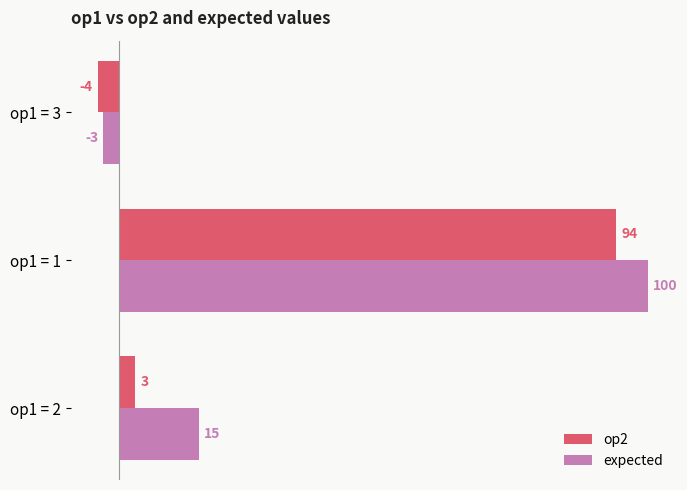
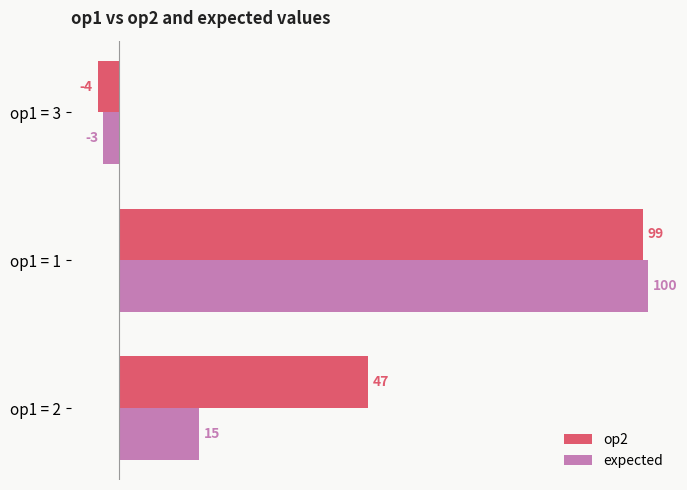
op2, op1 = 1: 94 -> 99
op2, op1 = 2: 3 -> 47
